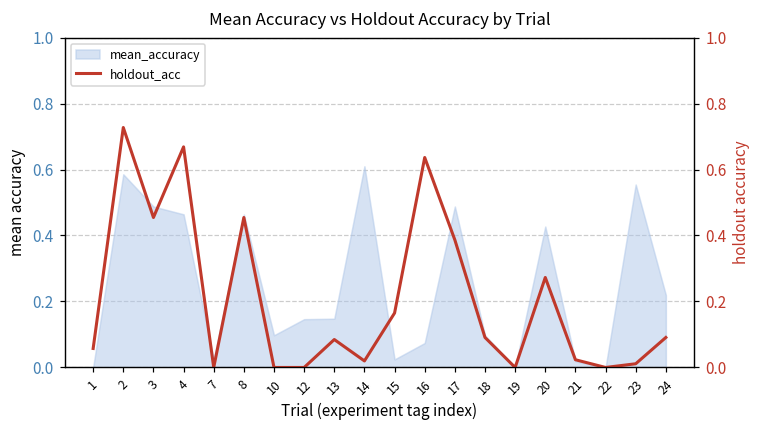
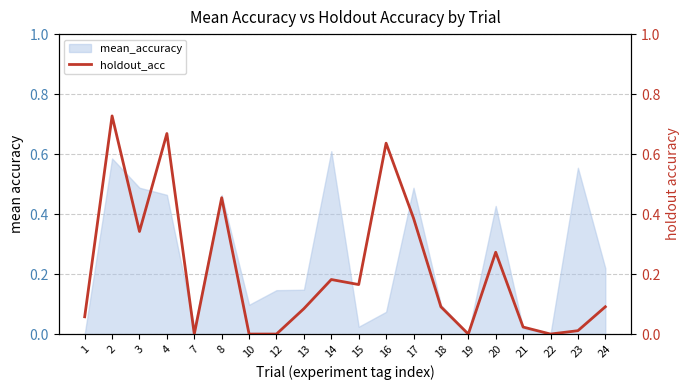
holdout_acc, 3: 0.45 -> 0.34
holdout_acc, 14: 0.02 -> 0.18
